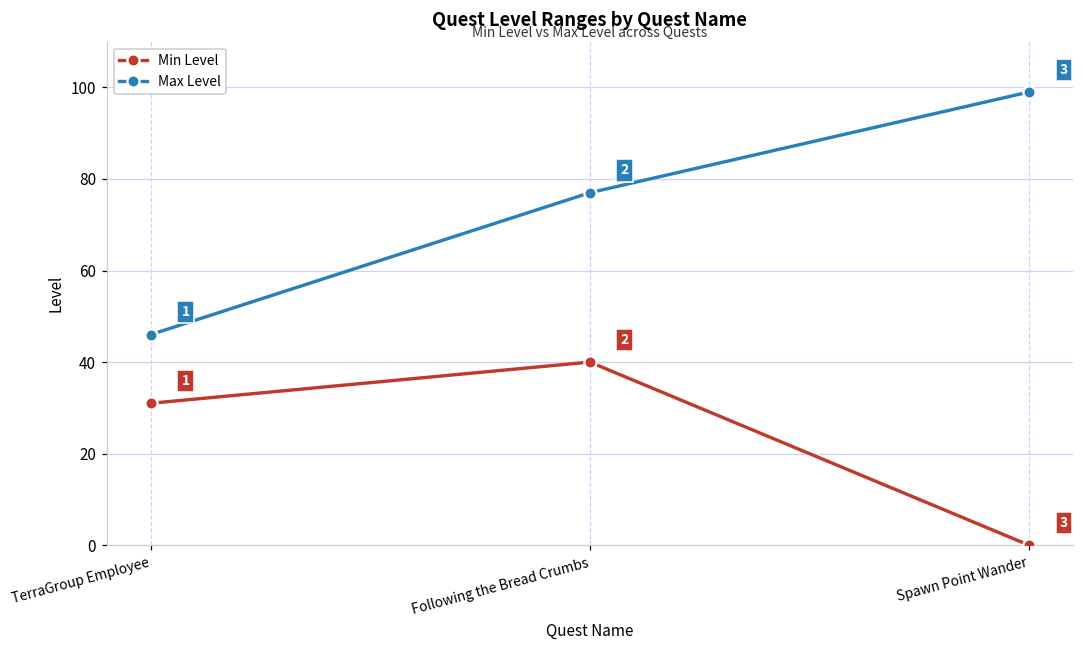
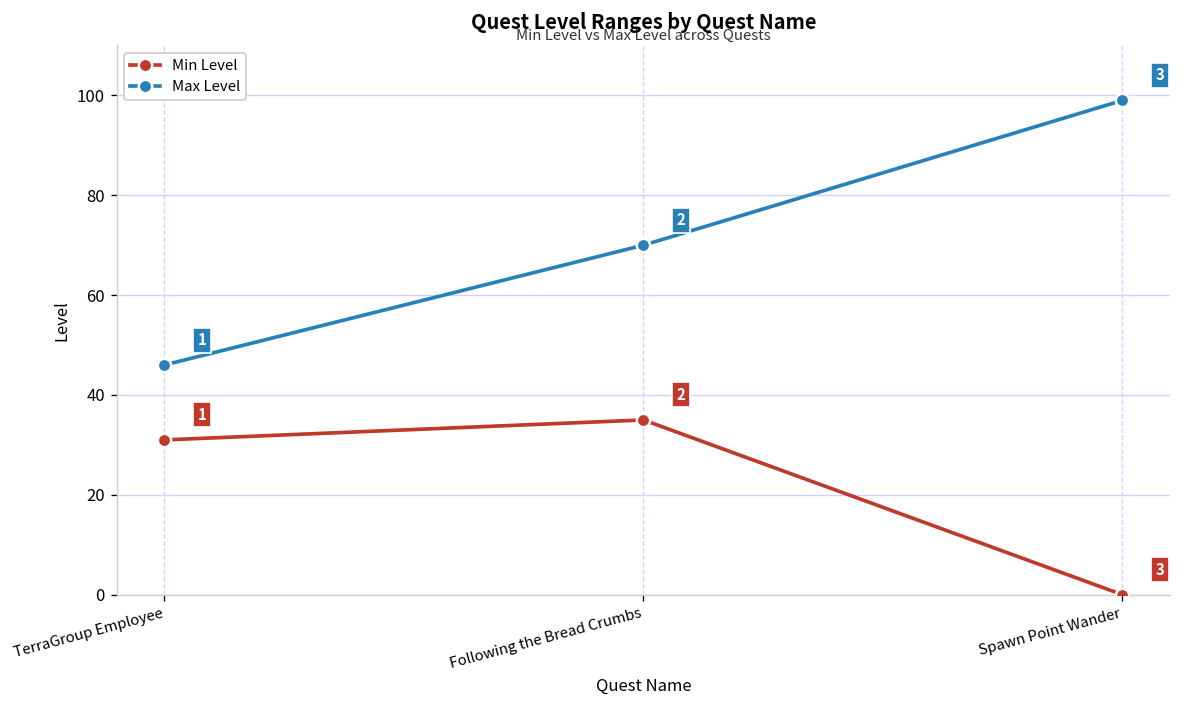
Min Level, Following the Bread Crumbs: 40 -> 35
Max Level, Following the Bread Crumbs: 77 -> 70
